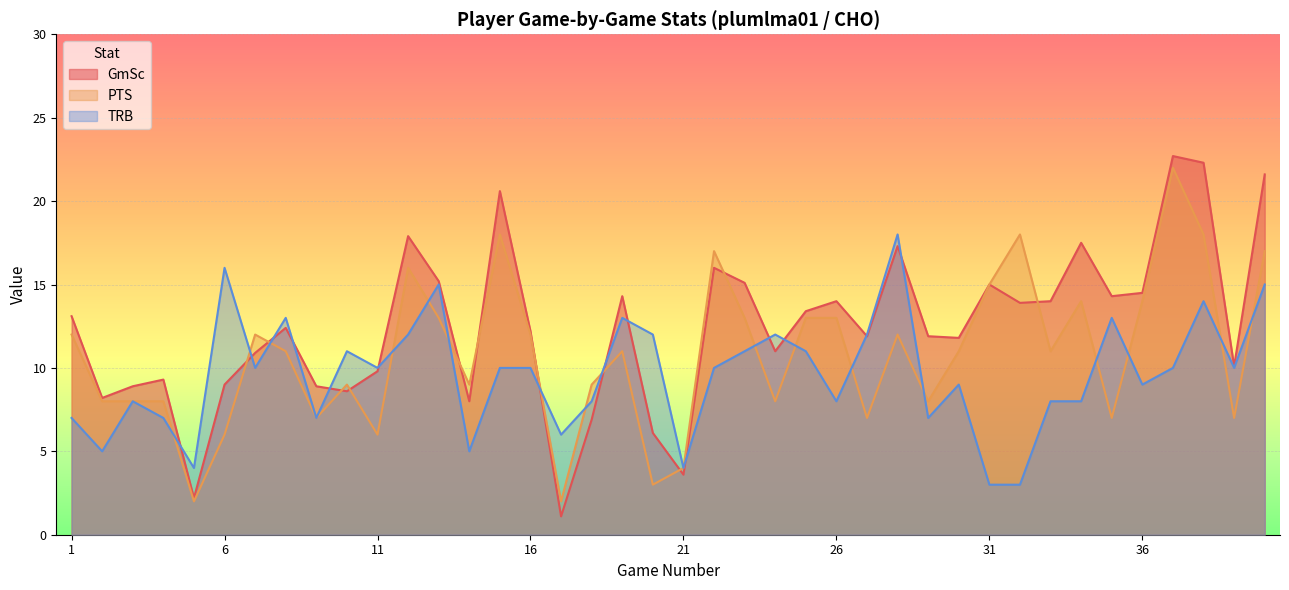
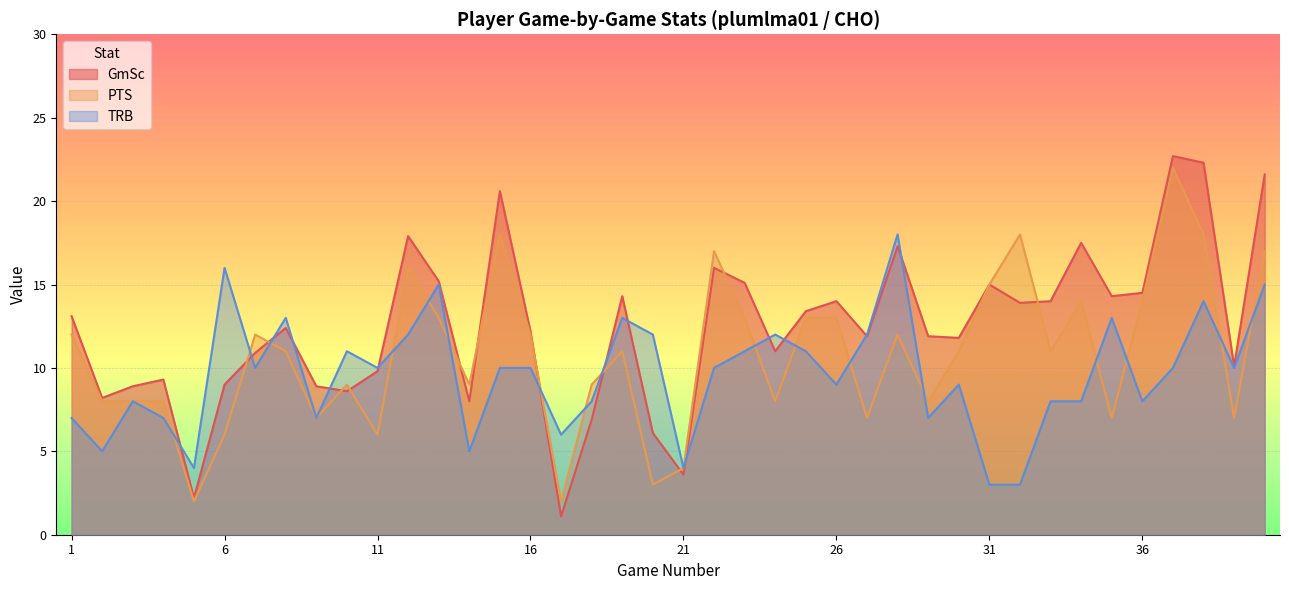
TRB, 26: 8 -> 9
TRB, 36: 9 -> 8
